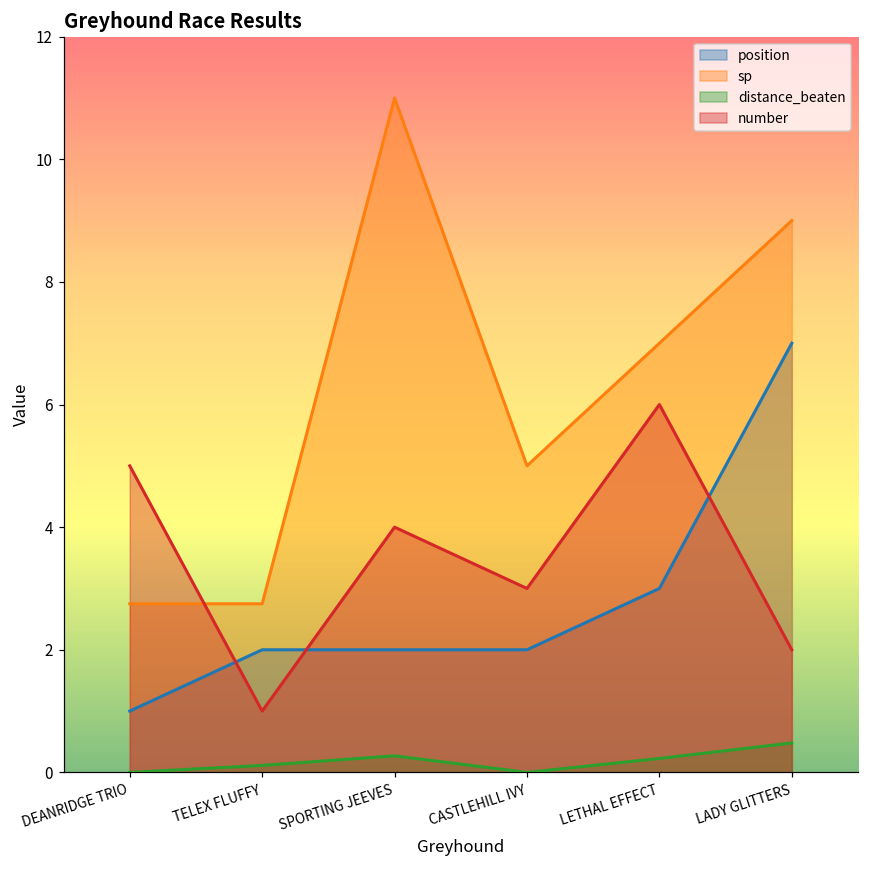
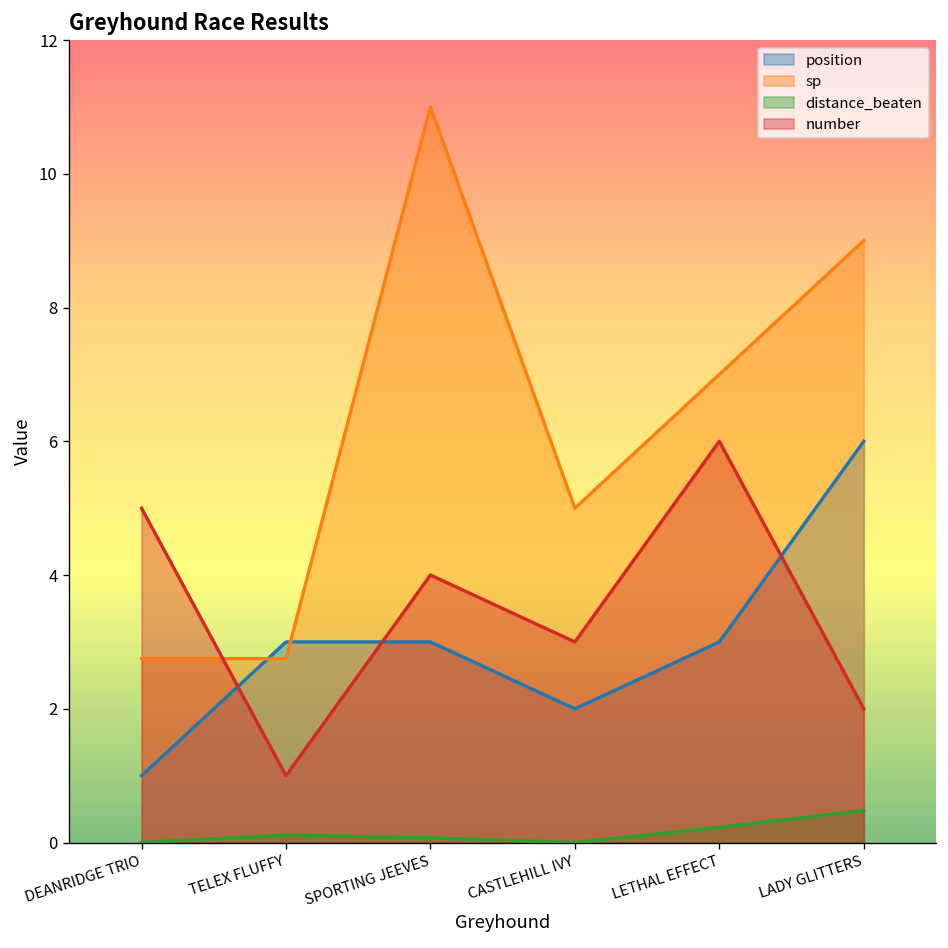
position, TELEX FLUFFY: 2 -> 3
position, SPORTING JEEVES: 2 -> 3
distance_beaten, SPORTING JEEVES: 0.3 -> 0.1
position, LADY GLITTERS: 7 -> 6
